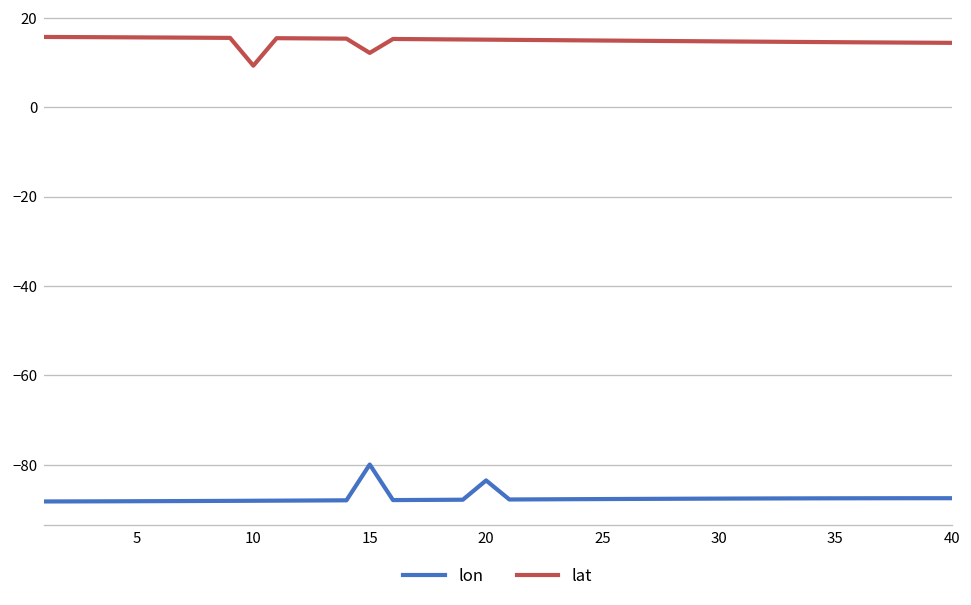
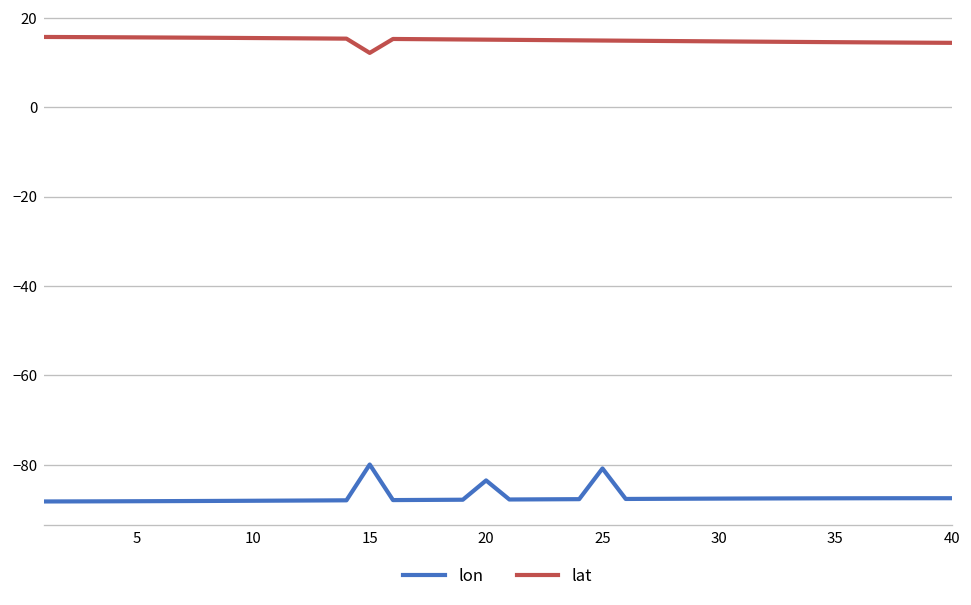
lat, 10: 9 -> 15
lon, 25: -88 -> -81
